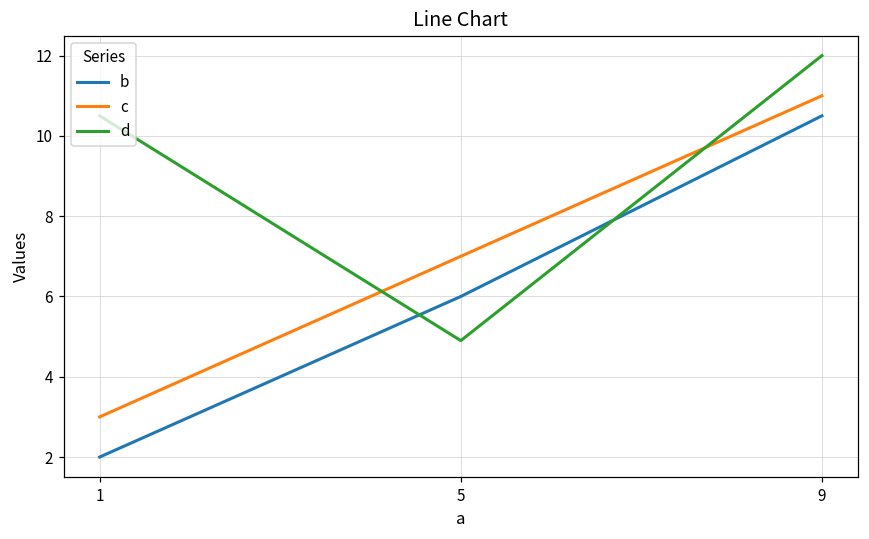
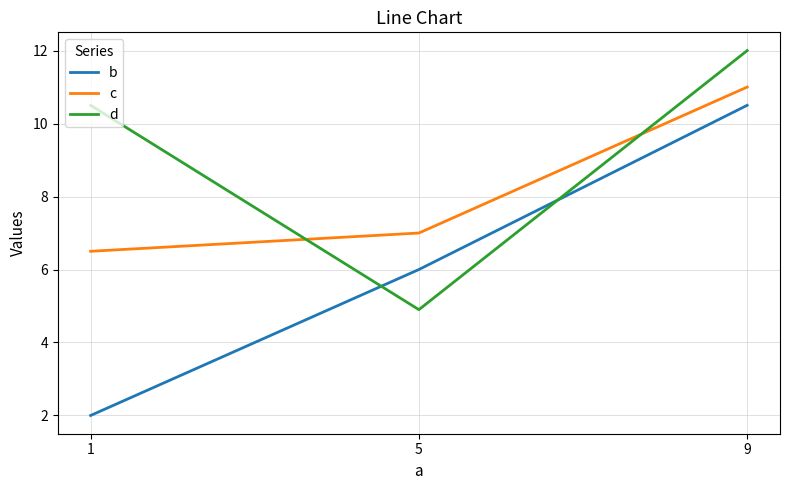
c, 1: 3.0 -> 6.5
